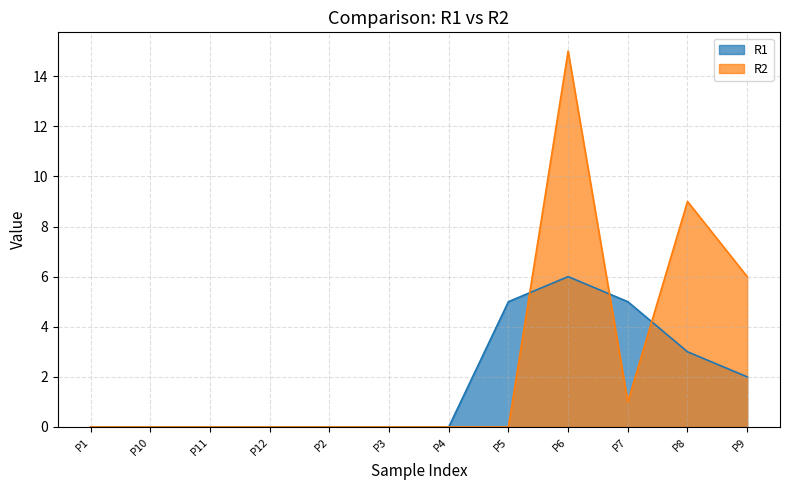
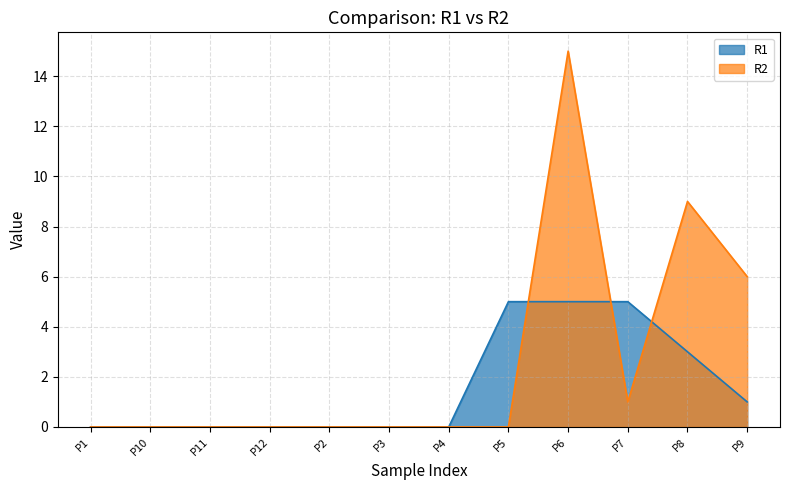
R1, P6: 6 -> 5
R1, P9: 2 -> 1
